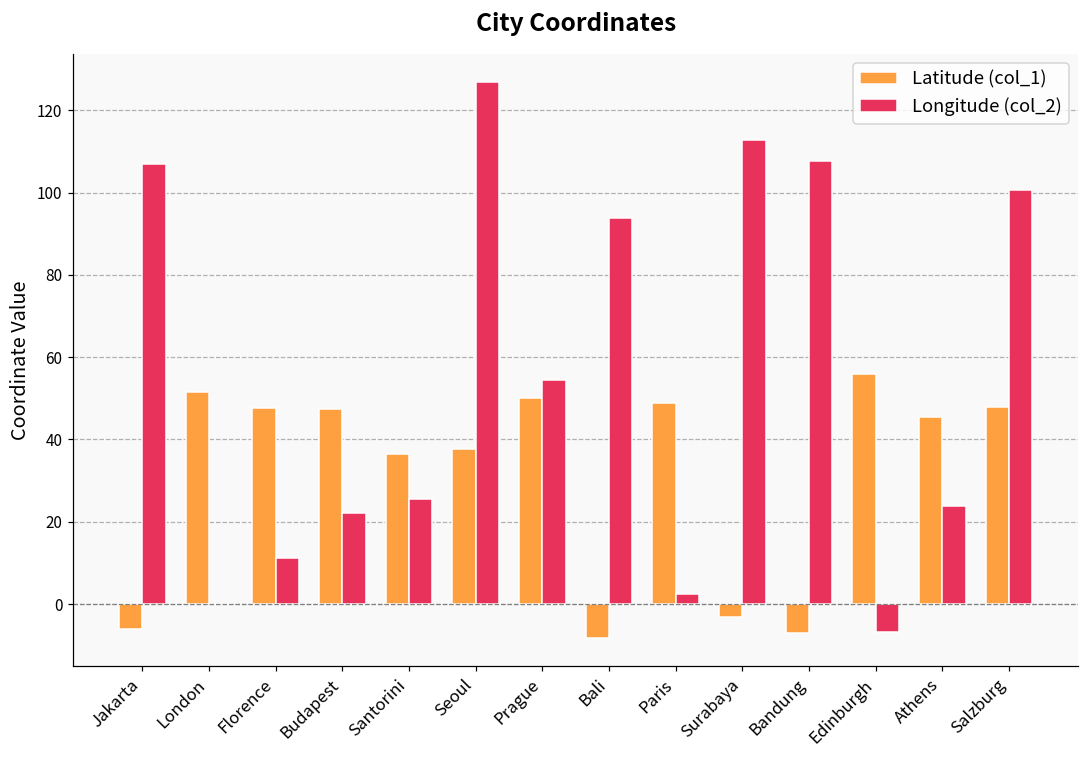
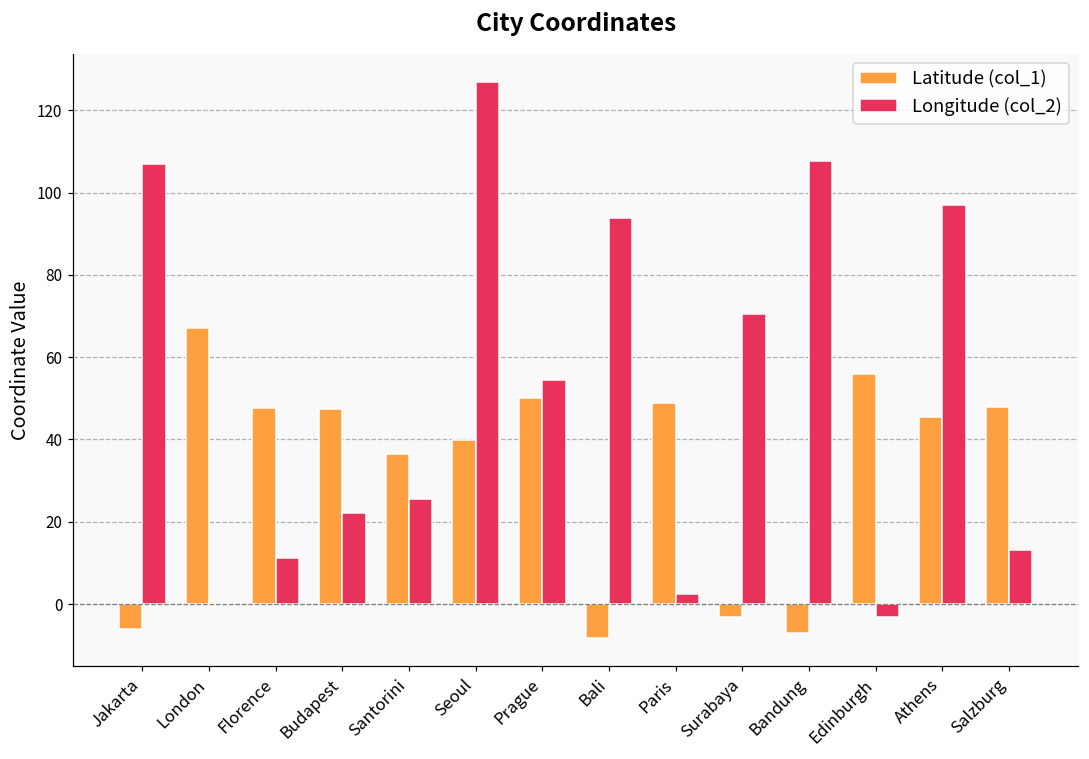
Latitude (col_1), London: 52 -> 67
Latitude (col_1), Seoul: 38 -> 40
Longitude (col_2), Surabaya: 113 -> 71
Longitude (col_2), Edinburgh: -7 -> -3
Longitude (col_2), Athens: 24 -> 97
Longitude (col_2), Salzburg: 101 -> 13
